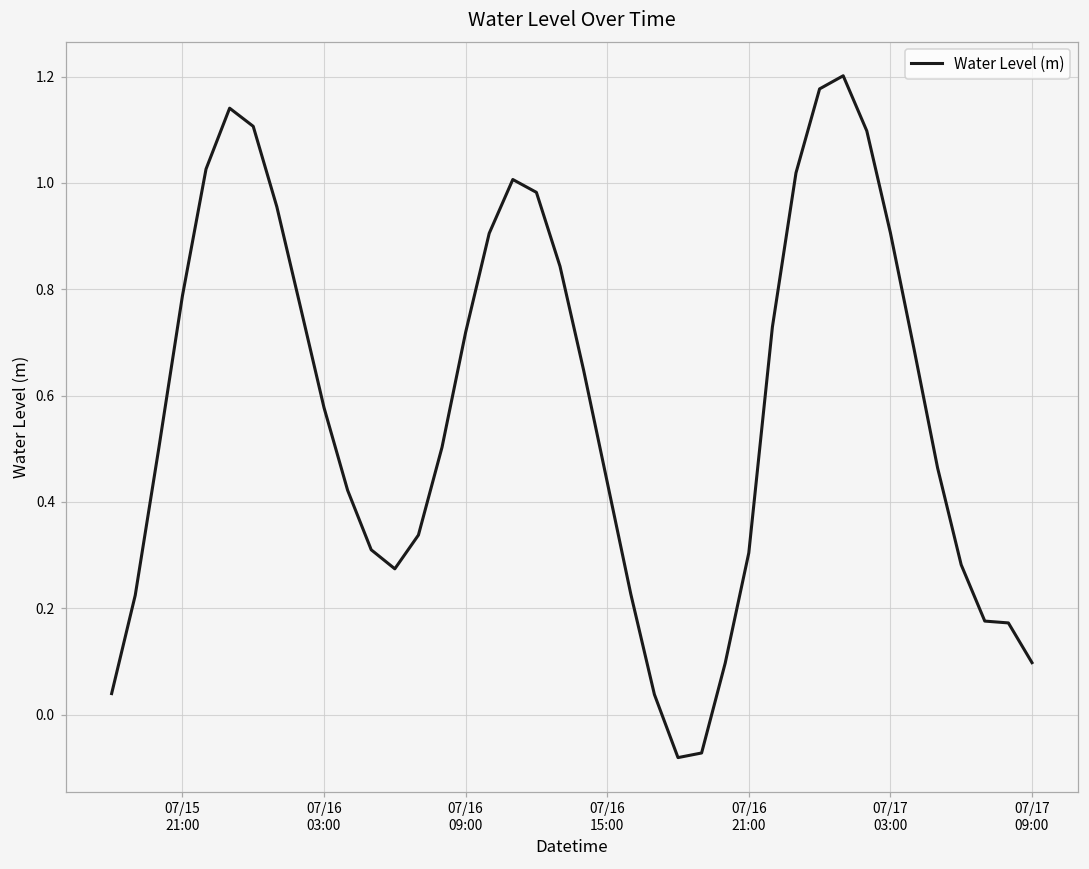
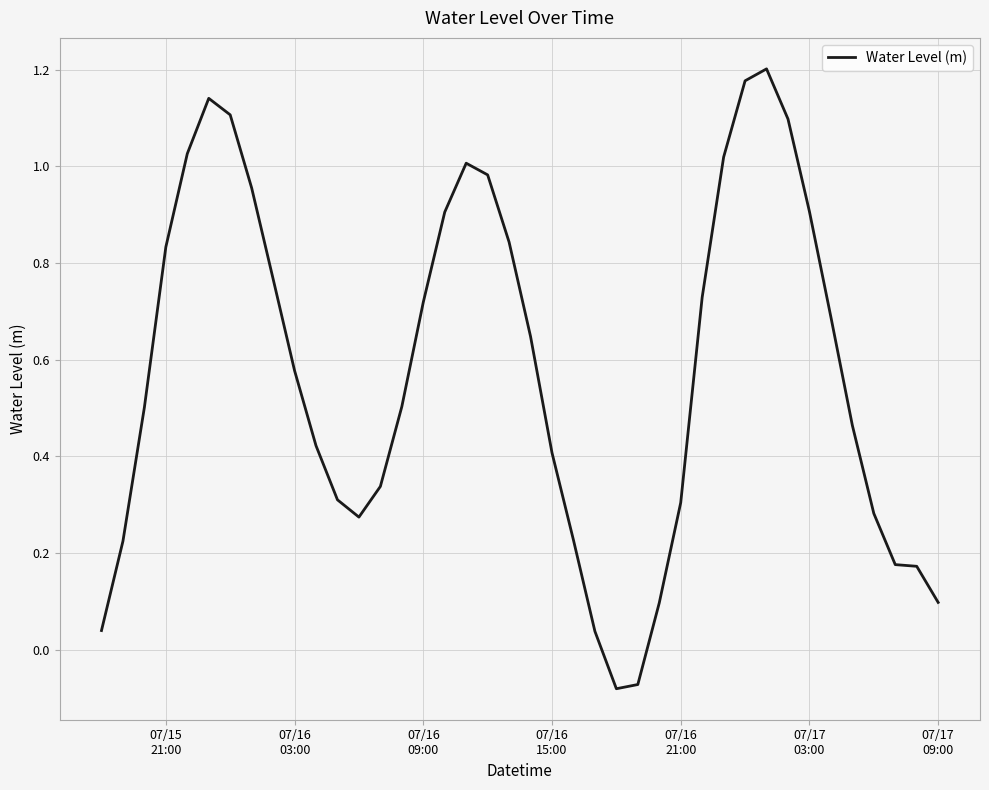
07/15 21:00: 0.79 -> 0.83
07/16 15:00: 0.44 -> 0.41
